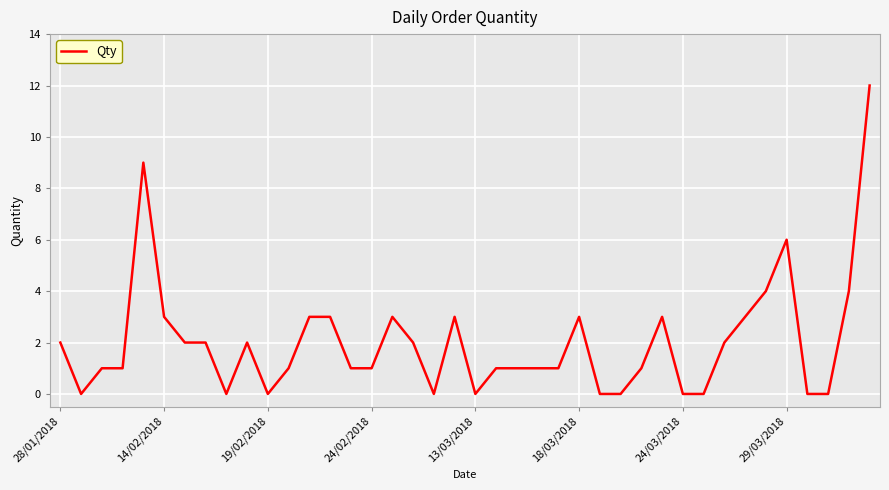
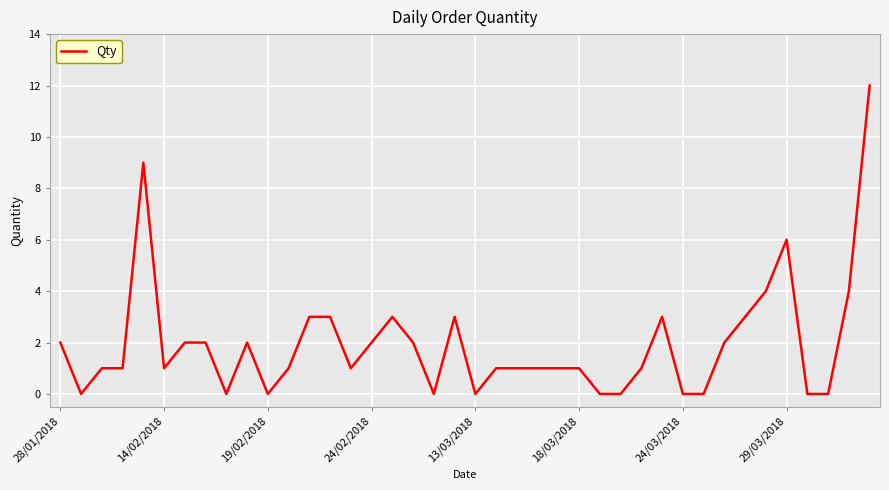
14/02/2018: 3 -> 1
24/02/2018: 1 -> 2
18/03/2018: 3 -> 1
